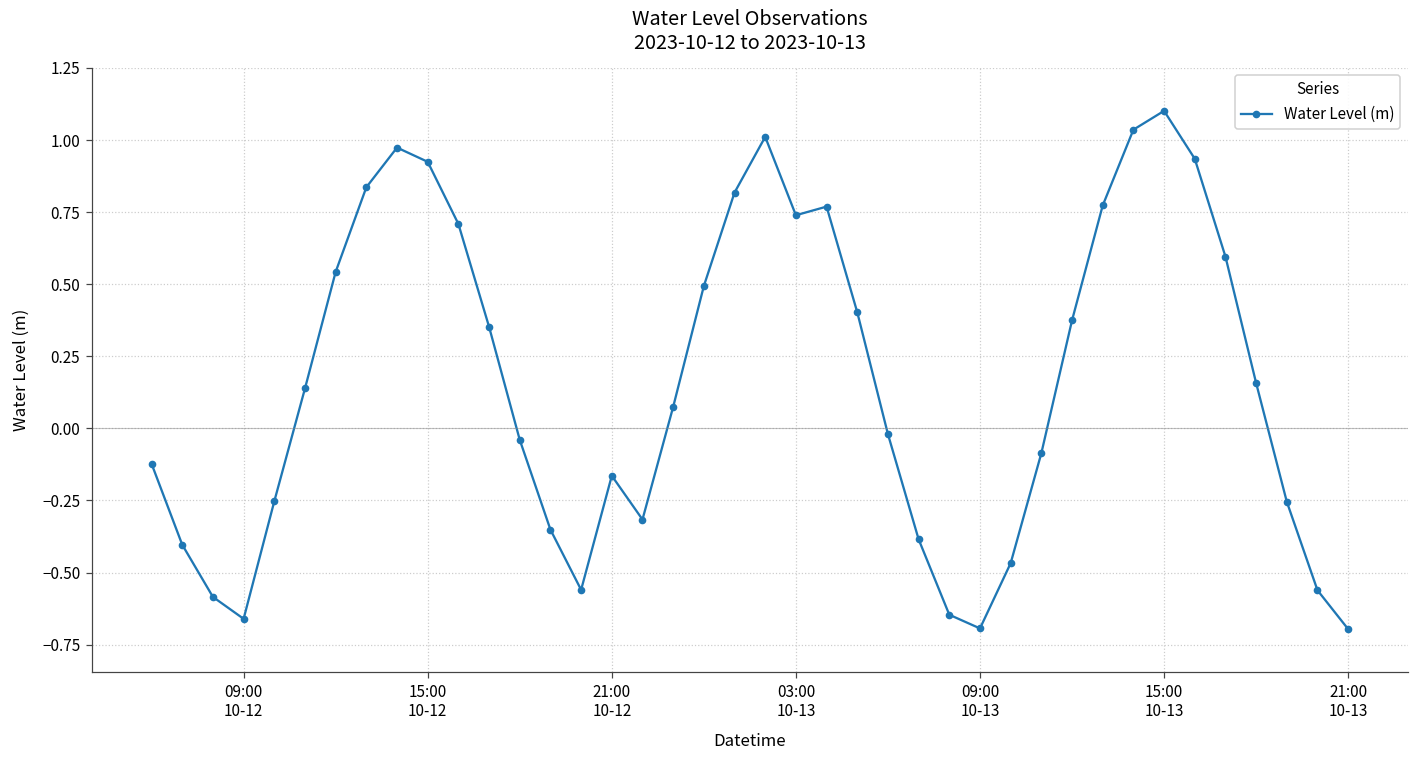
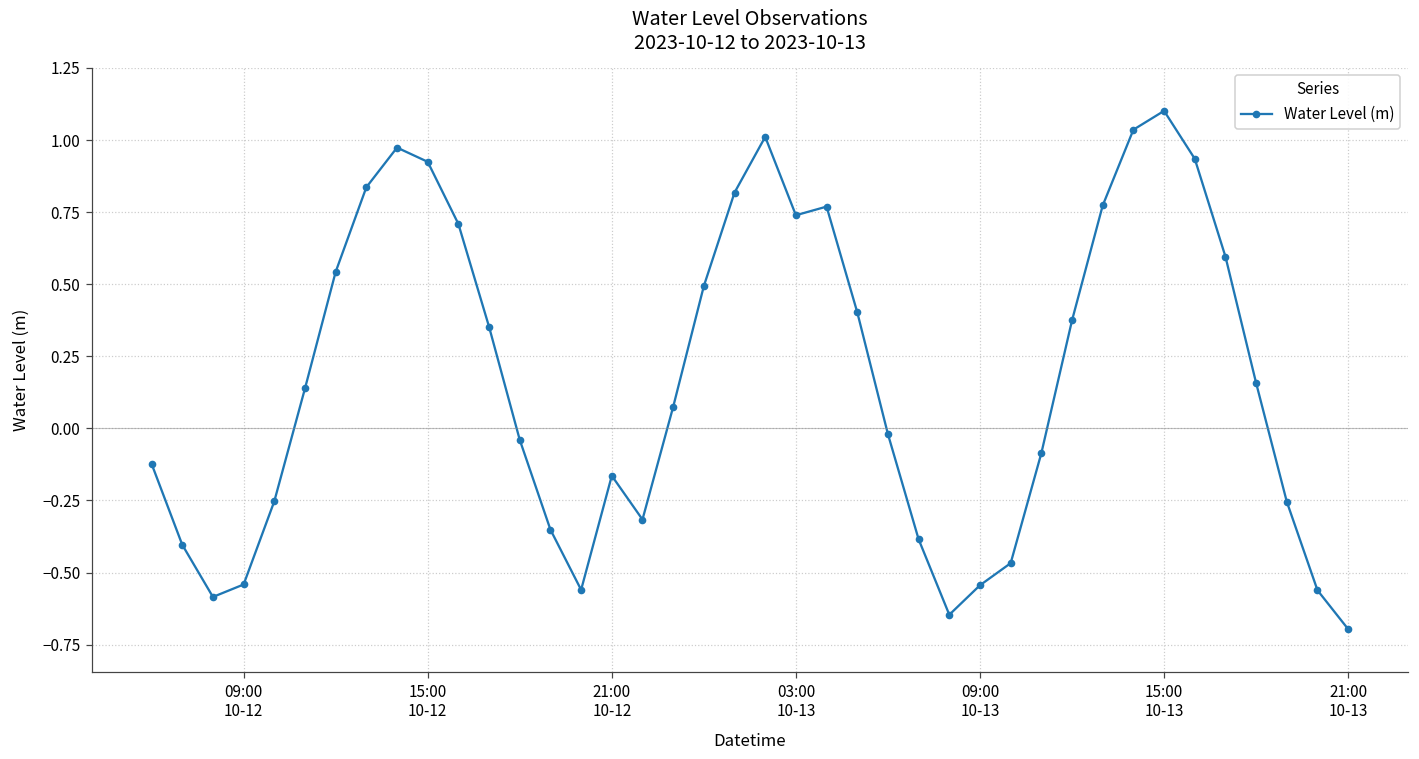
09:00 10-12: -0.66 -> -0.54
09:00 10-13: -0.69 -> -0.54
